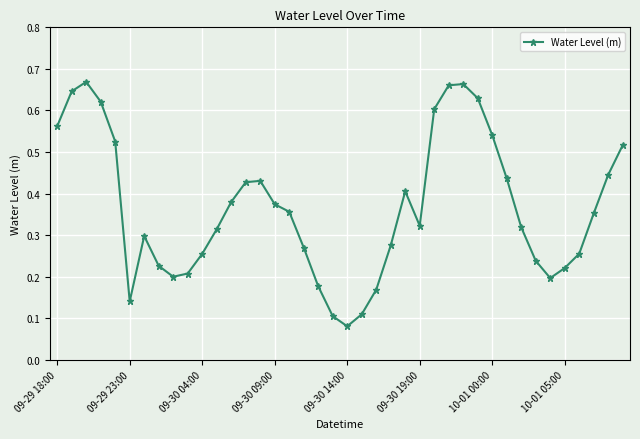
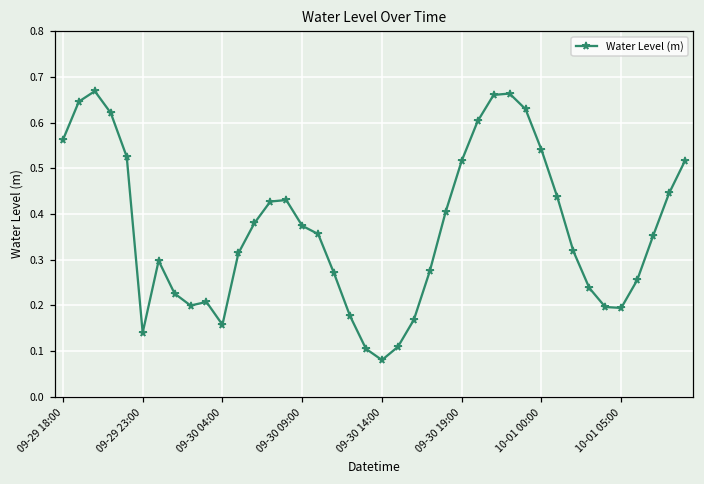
09-30 04:00: 0.25 -> 0.16
09-30 19:00: 0.32 -> 0.52
10-01 05:00: 0.22 -> 0.19
